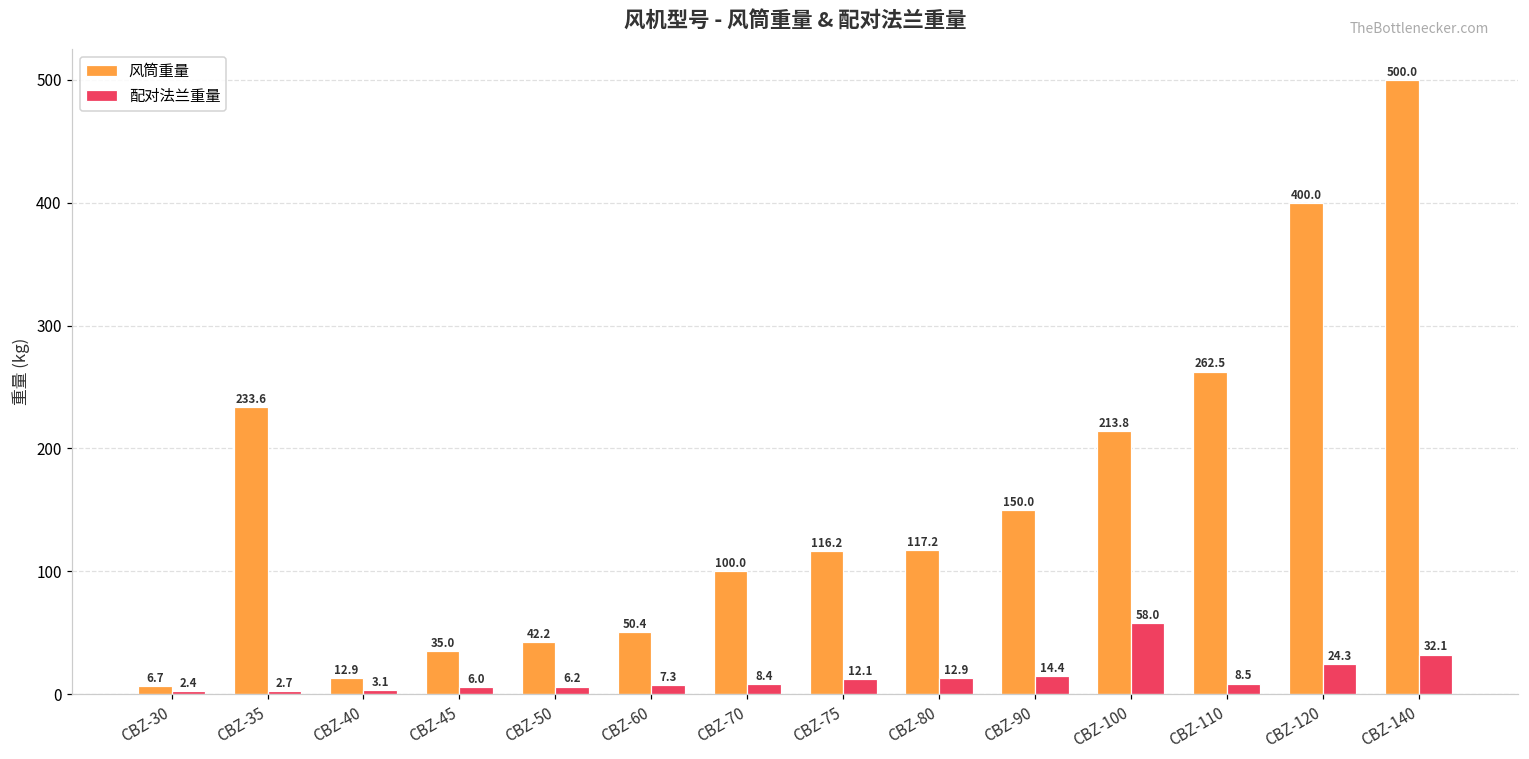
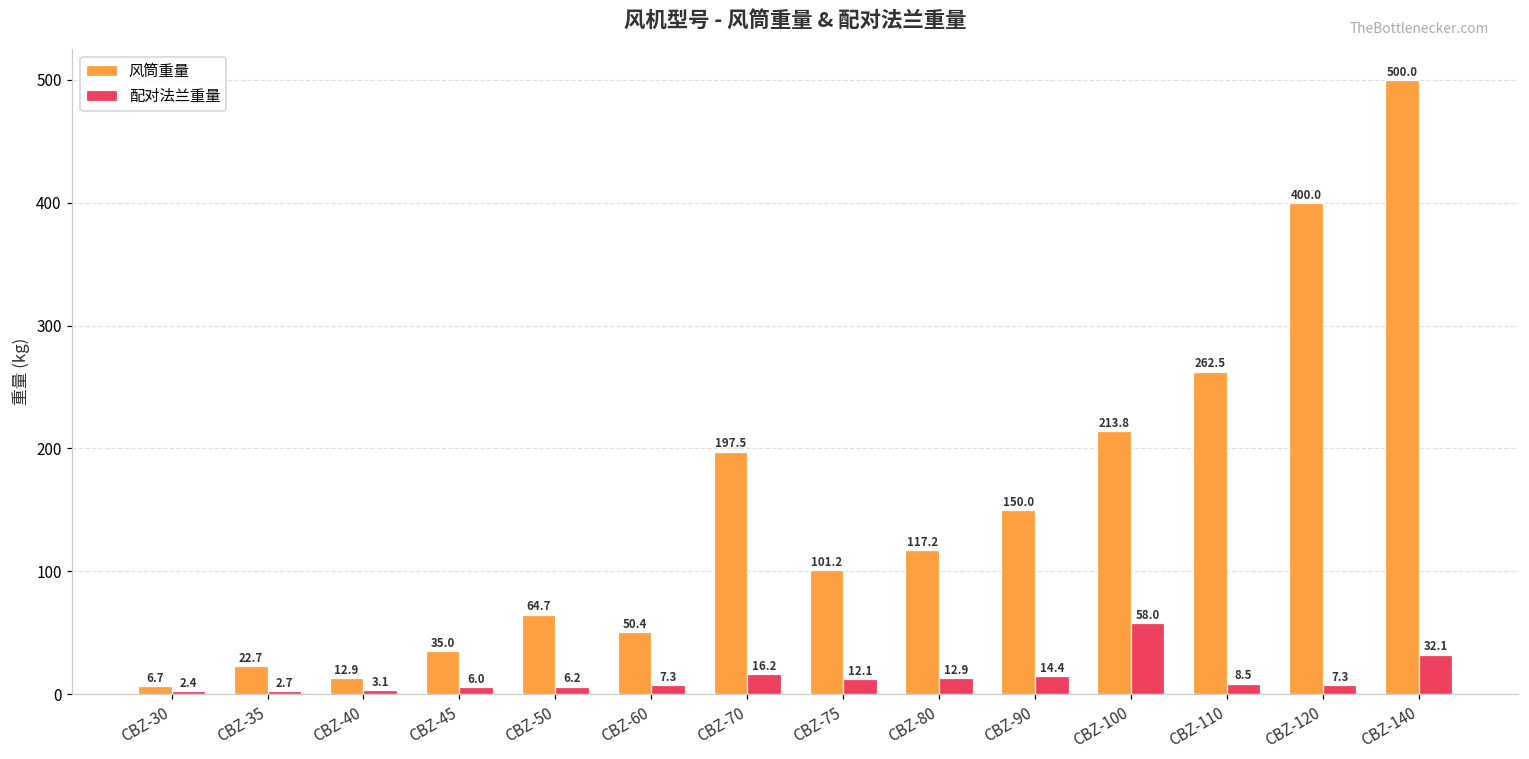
风筒重量, CBZ-35: 233.6 -> 22.7
风筒重量, CBZ-50: 42.2 -> 64.7
风筒重量, CBZ-70: 100.0 -> 197.5
配对法兰重量, CBZ-70: 8.4 -> 16.2
风筒重量, CBZ-75: 116.2 -> 101.2
配对法兰重量, CBZ-120: 24.3 -> 7.3
